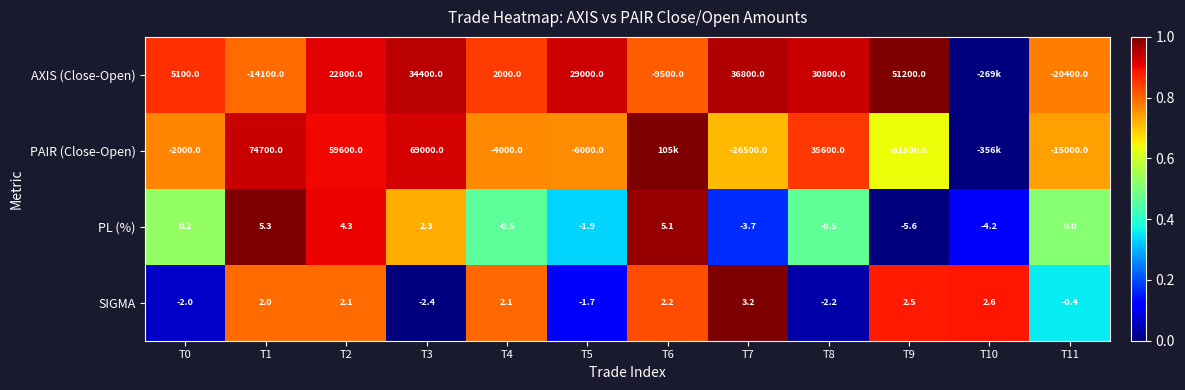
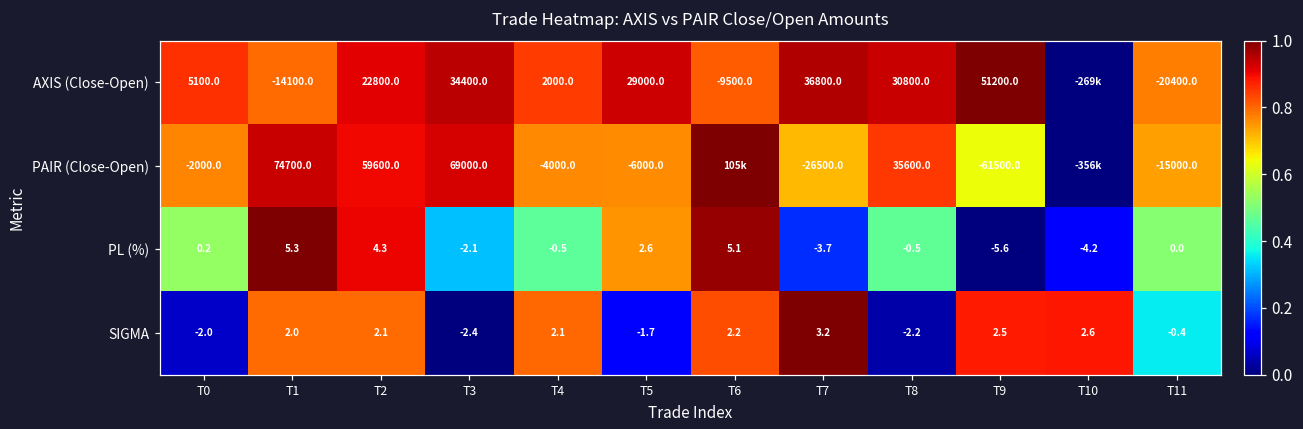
PL (%), T3: 2.3 -> -2.1
PL (%), T5: -1.9 -> 2.6
